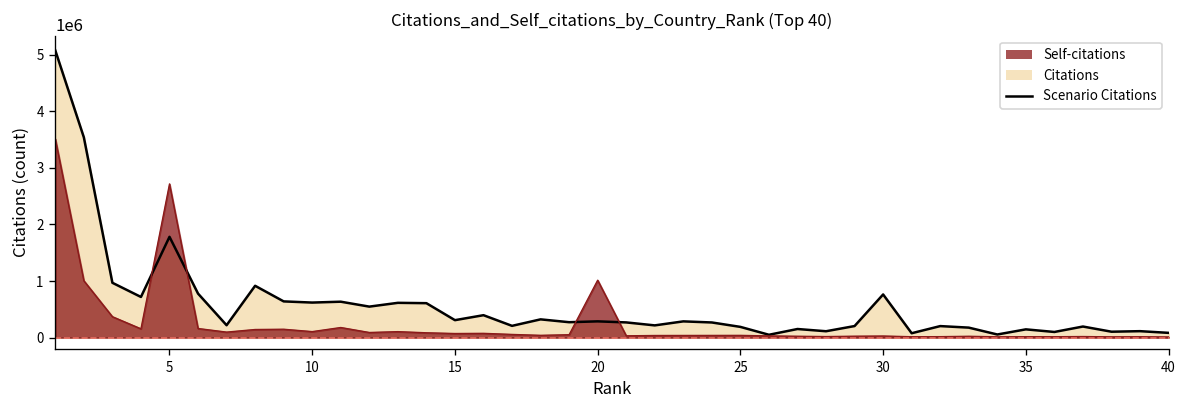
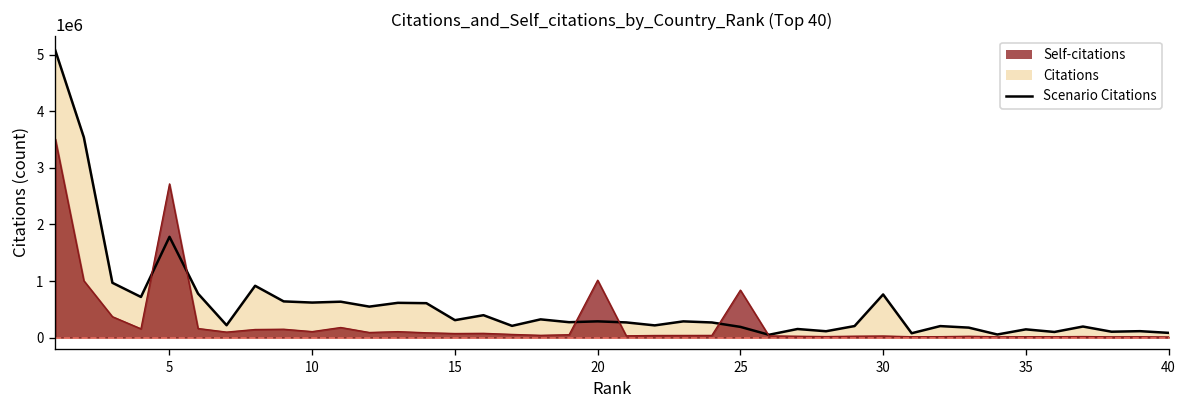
Self-citations, 25: 0 -> 800000
